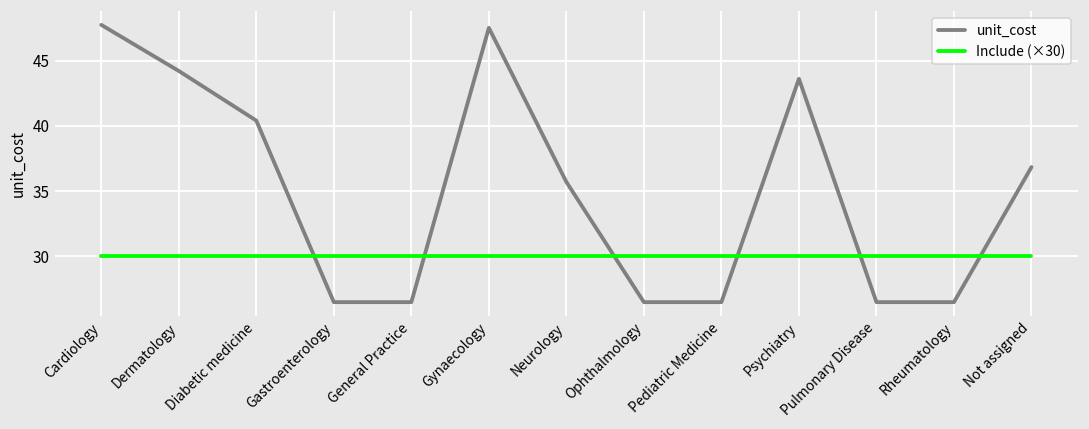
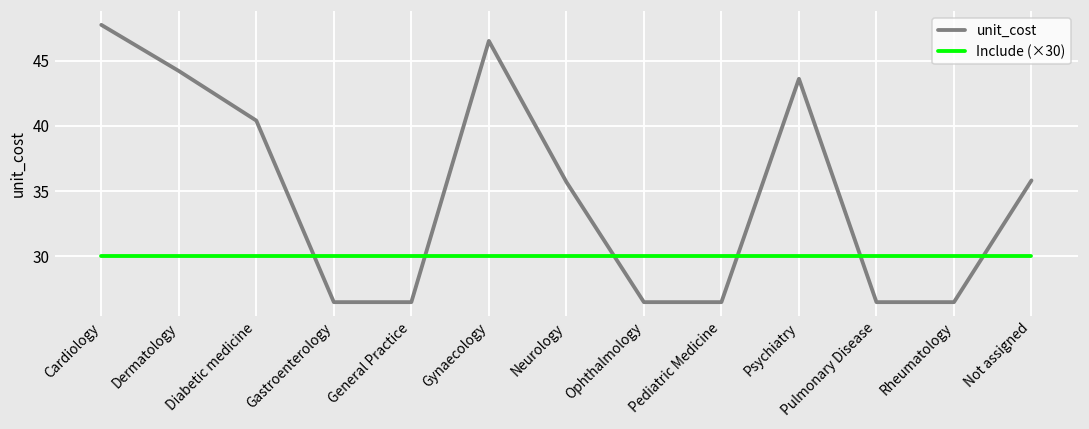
unit_cost, Gynaecology: 47.5 -> 46.5
unit_cost, Not assigned: 36.8 -> 35.8
